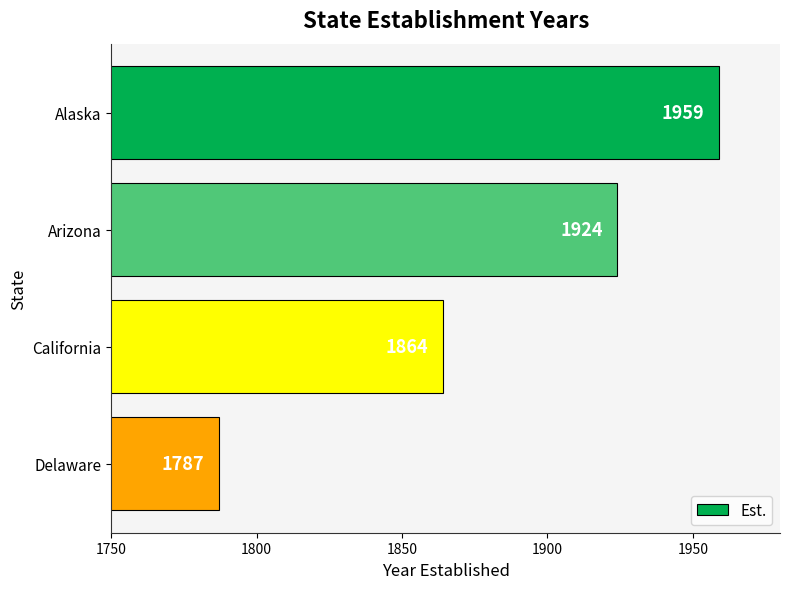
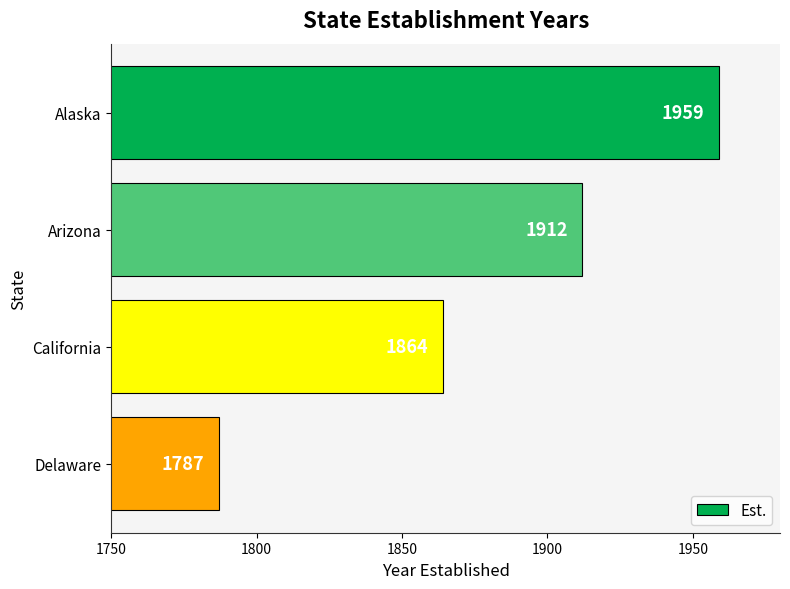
Arizona: 1924 -> 1912
